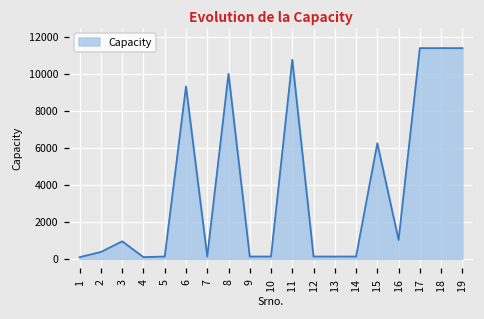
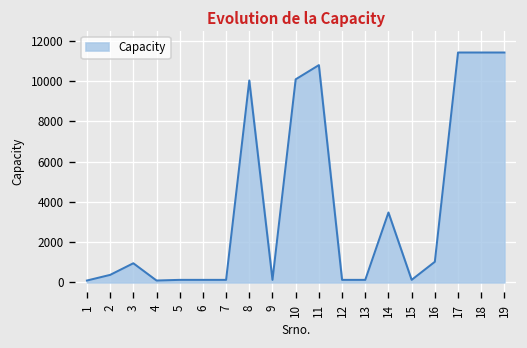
6: 9300 -> 100
10: 100 -> 10100
14: 100 -> 3500
15: 6300 -> 100
